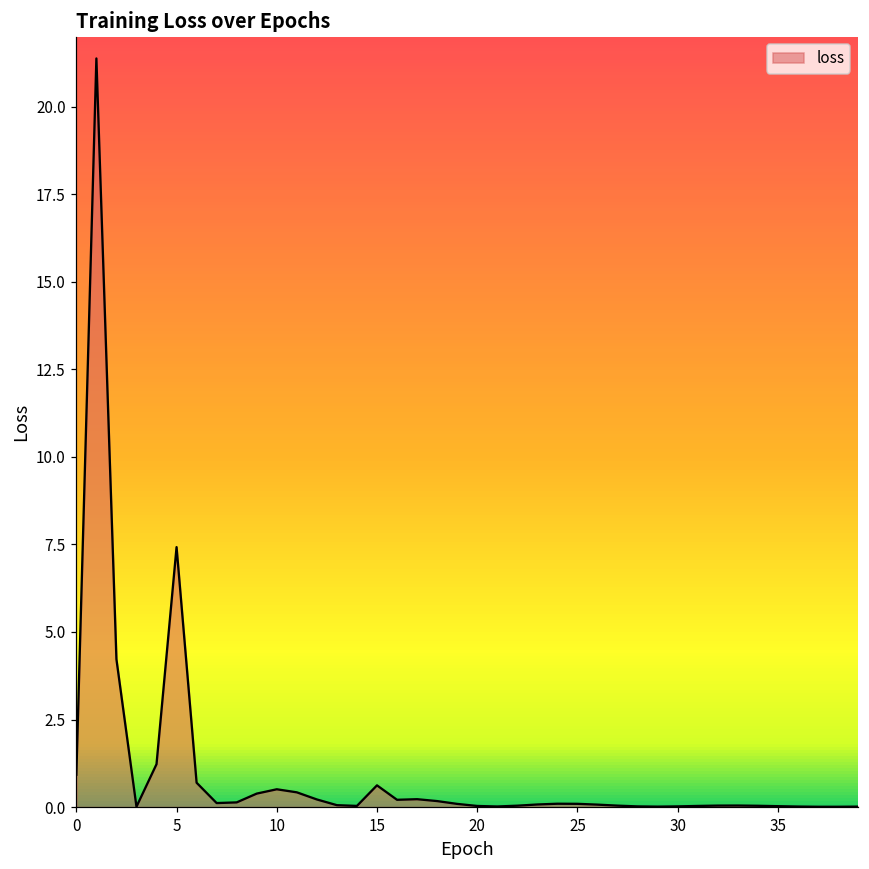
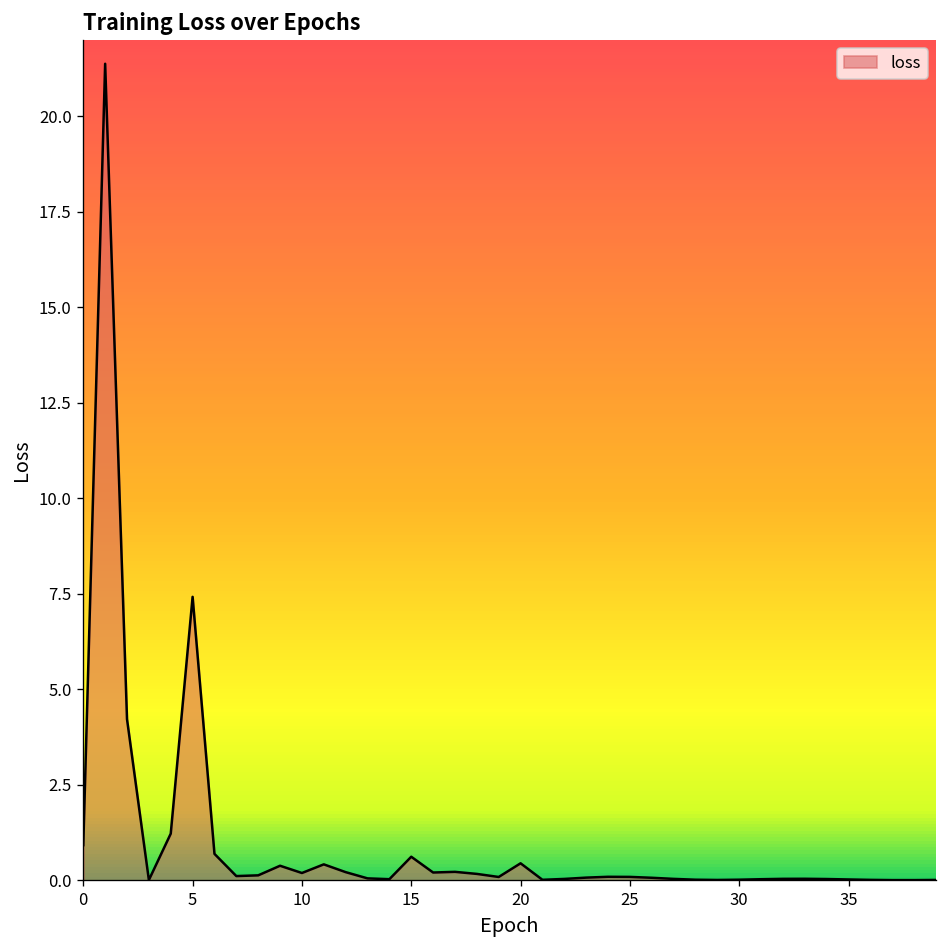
10: 0.5 -> 0.2
20: 0.0 -> 0.4
